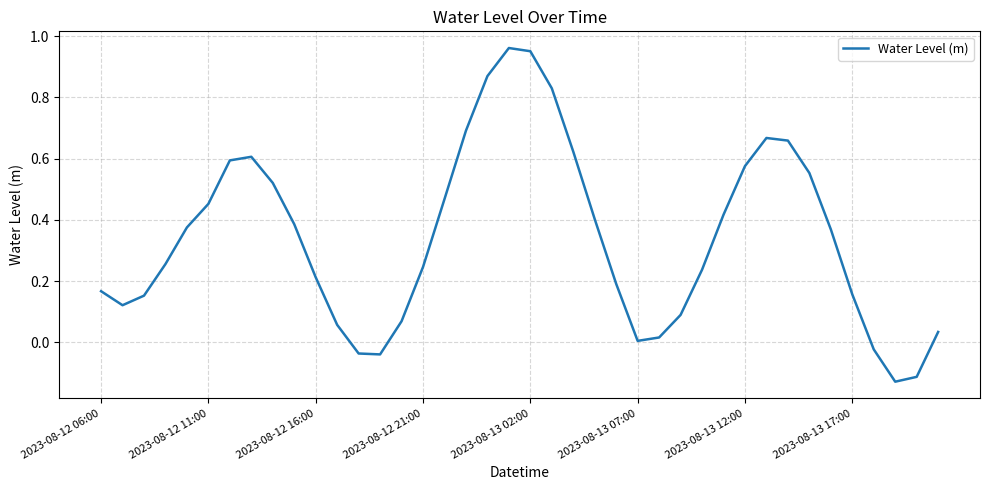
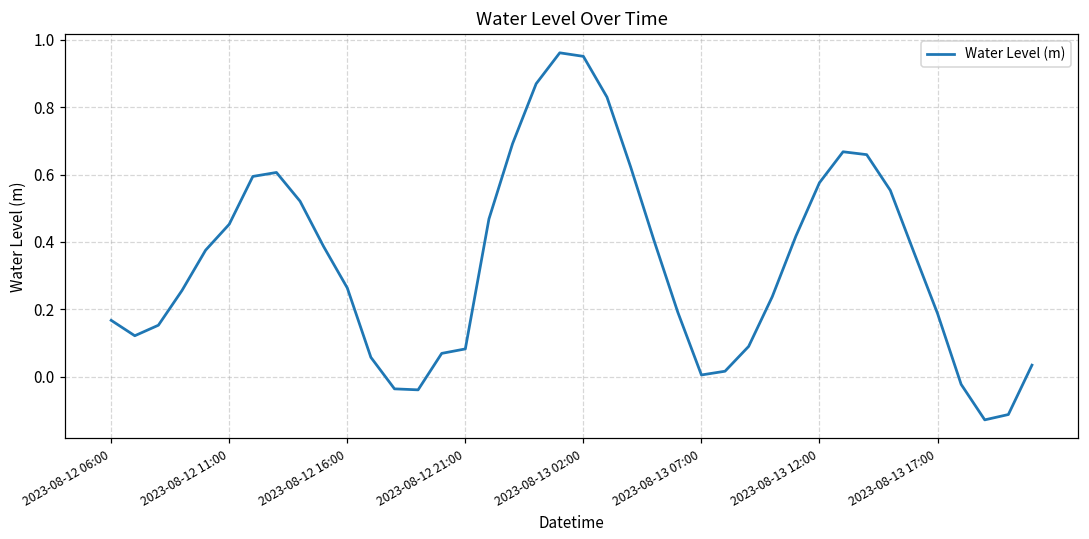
2023-08-12 16:00: 0.21 -> 0.26
2023-08-12 21:00: 0.25 -> 0.08
2023-08-13 17:00: 0.16 -> 0.19
